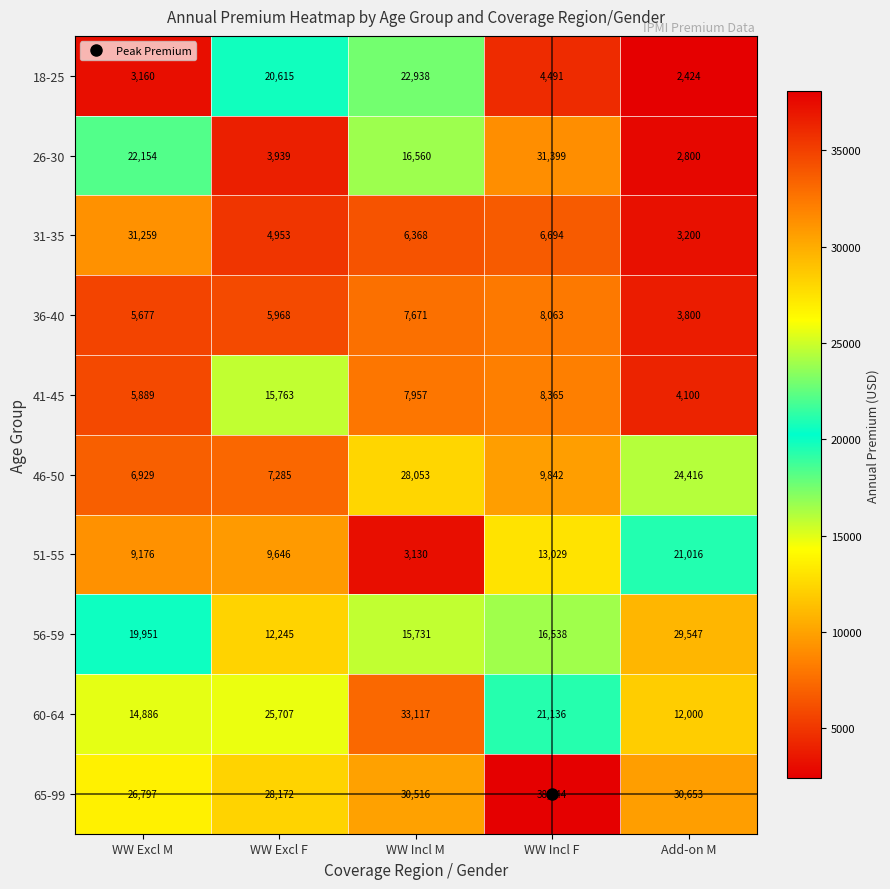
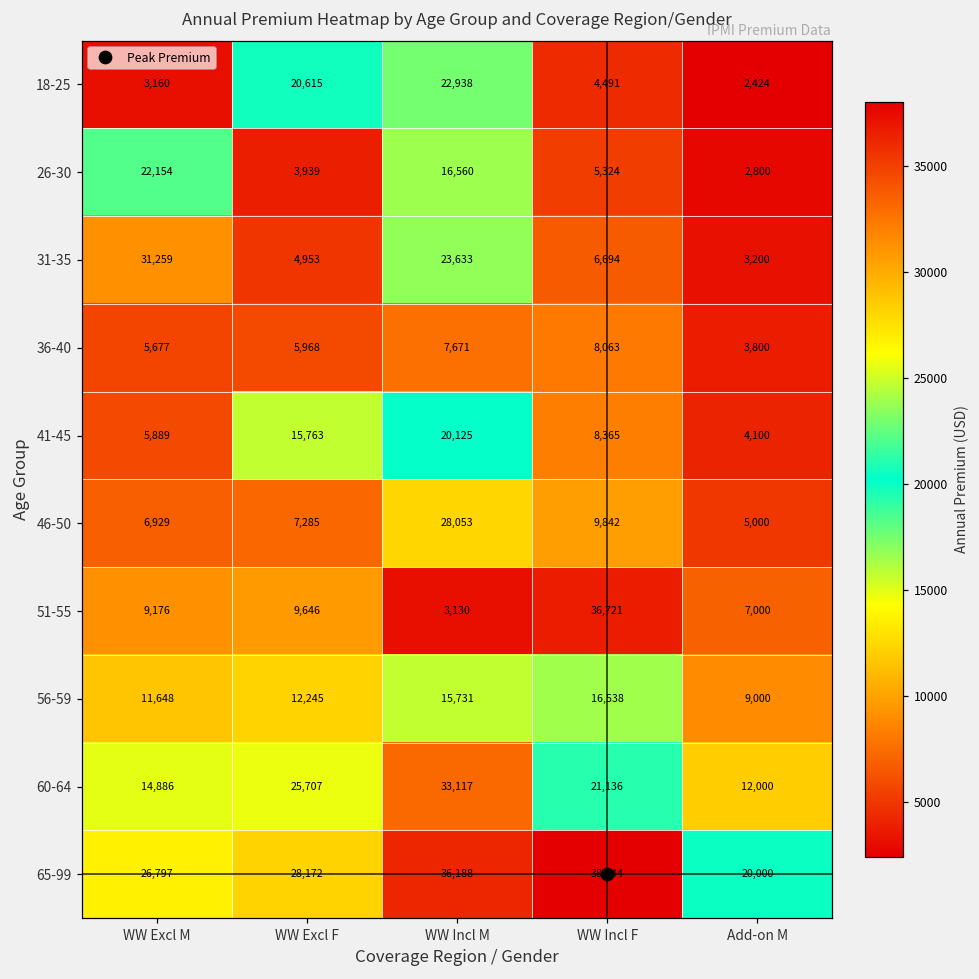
26-30, WW Incl F: 31,399 -> 5,324
31-35, WW Incl M: 6,368 -> 23,633
41-45, WW Incl M: 7,957 -> 20,125
46-50, Add-on M: 24,416 -> 5,000
51-55, WW Incl F: 13,029 -> 36,721
51-55, Add-on M: 21,016 -> 7,000
56-59, WW Excl M: 19,951 -> 11,648
56-59, Add-on M: 29,547 -> 9,000
65-99, WW Incl M: 30,516 -> 36,188
65-99, Add-on M: 30,653 -> 20,000
